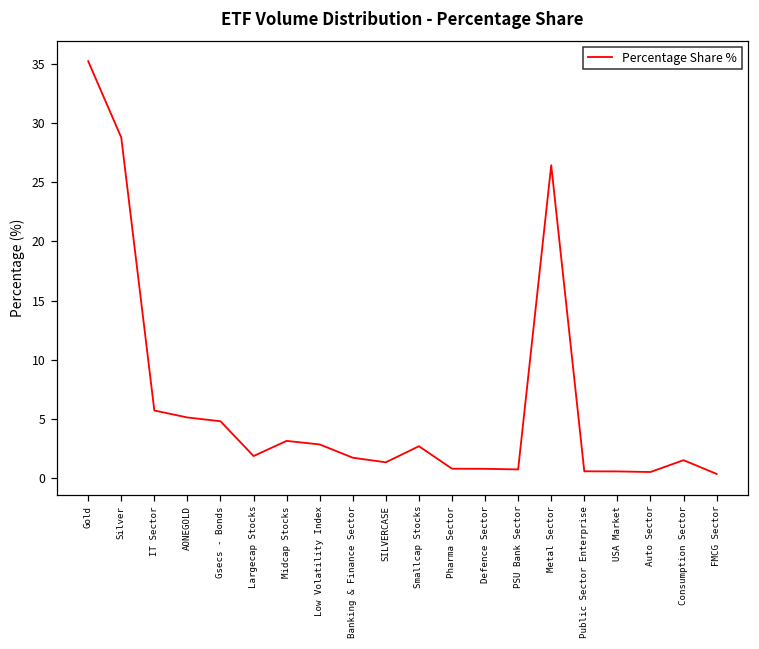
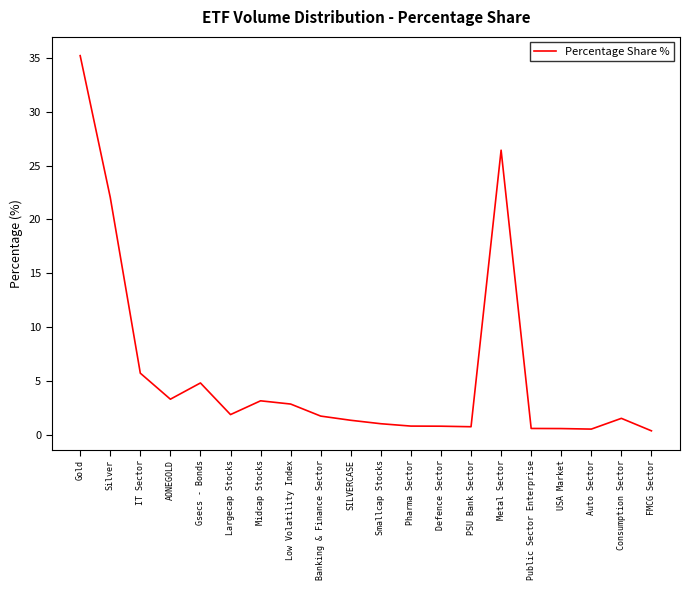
Silver: 28.8 -> 22.1
AONEGOLD: 5.1 -> 3.3
Smallcap Stocks: 2.7 -> 1.0
